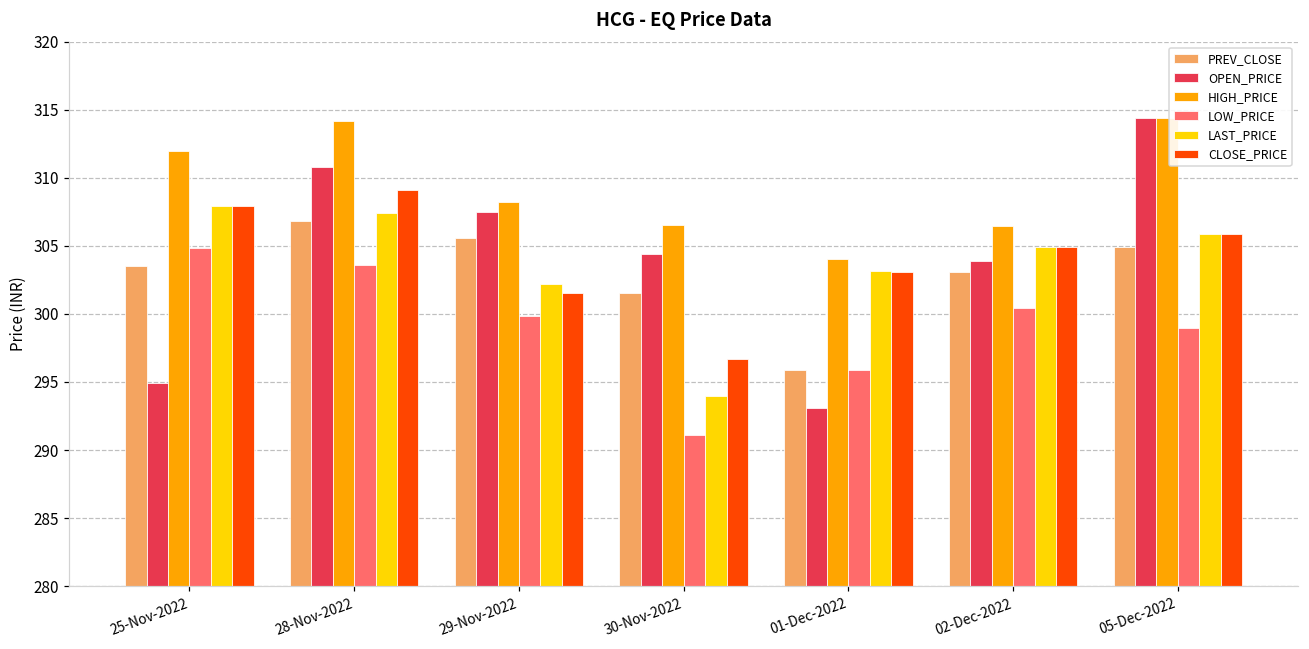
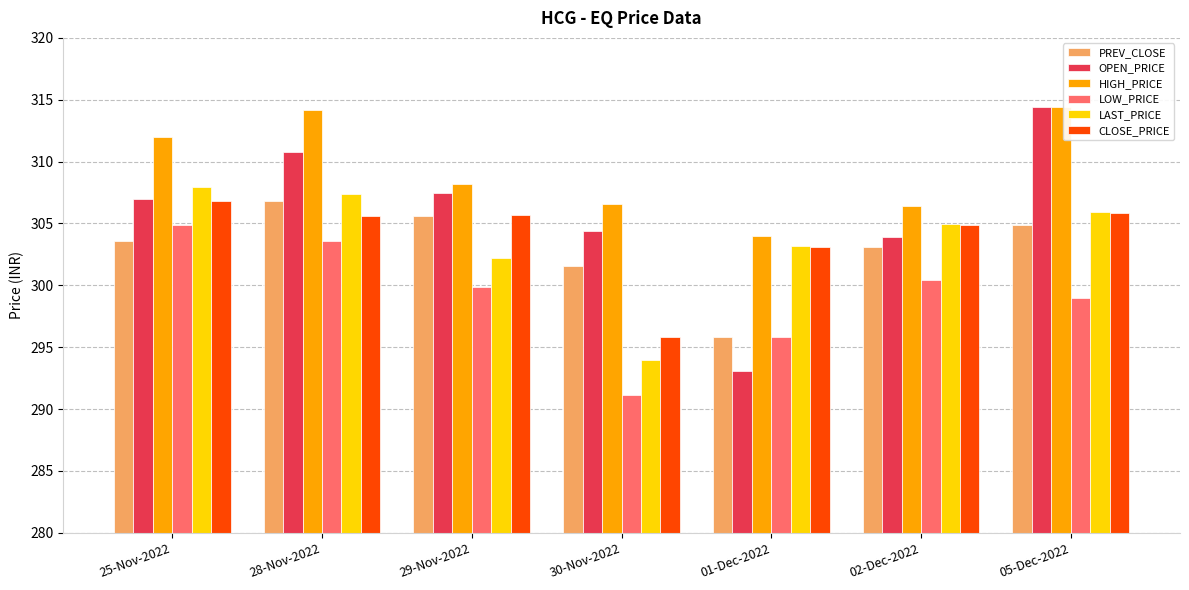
OPEN_PRICE, 25-Nov-2022: 294.9 -> 307.0
CLOSE_PRICE, 25-Nov-2022: 307.9 -> 306.8
CLOSE_PRICE, 28-Nov-2022: 309.1 -> 305.6
CLOSE_PRICE, 29-Nov-2022: 301.6 -> 305.7
CLOSE_PRICE, 30-Nov-2022: 296.7 -> 295.9
